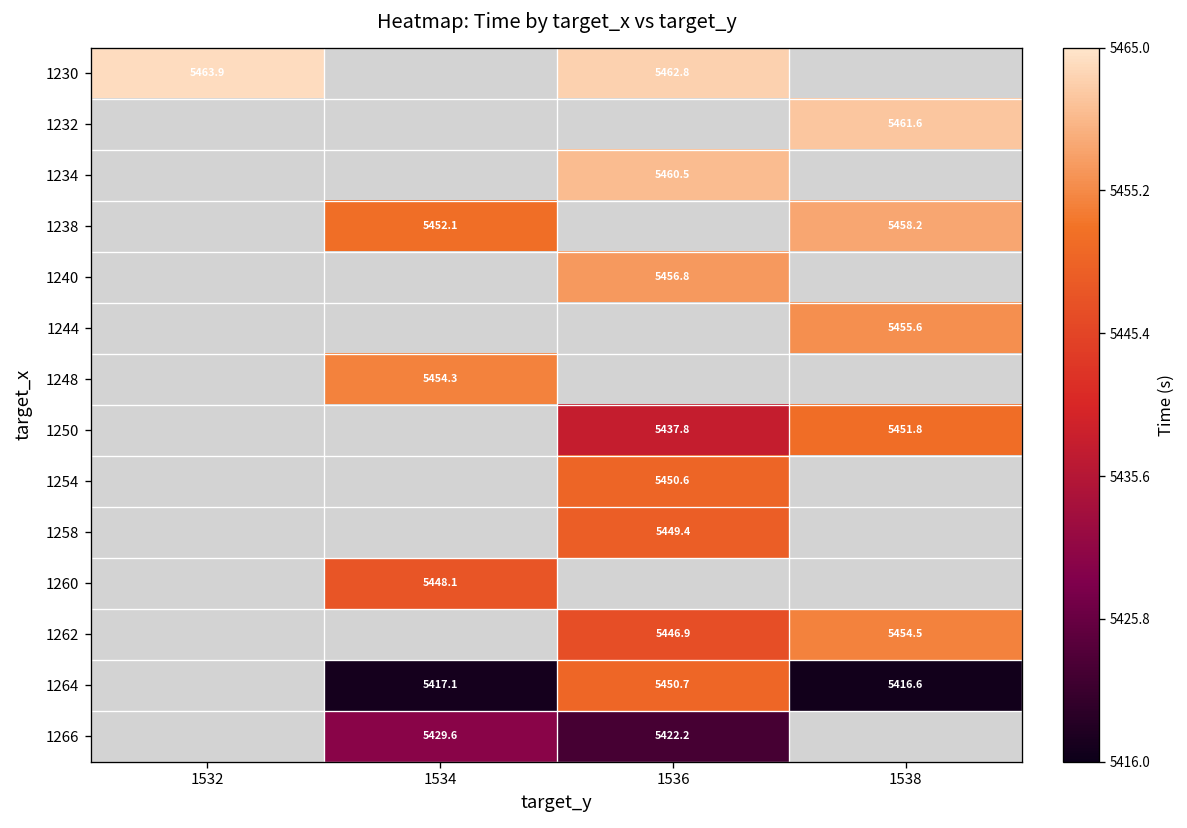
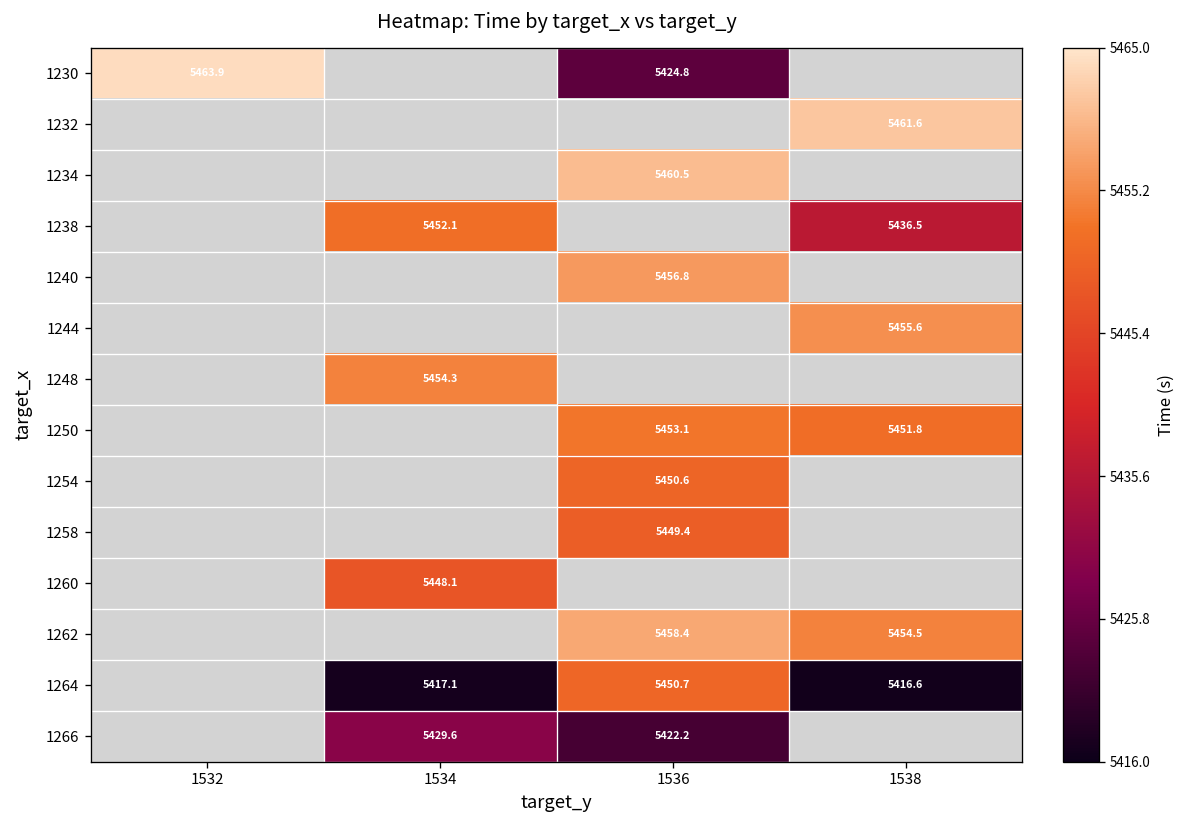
1230, 1536: 5462.8 -> 5424.8
1238, 1538: 5458.2 -> 5436.5
1250, 1536: 5437.8 -> 5453.1
1262, 1536: 5446.9 -> 5458.4
